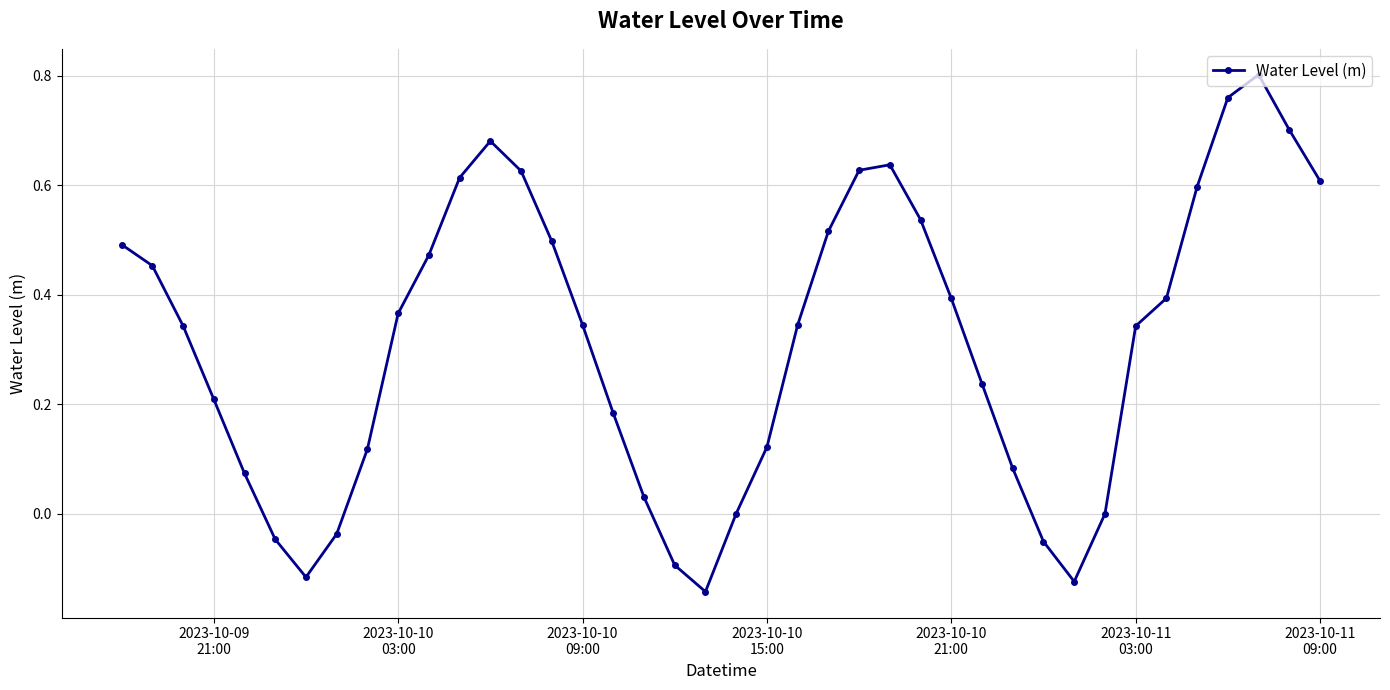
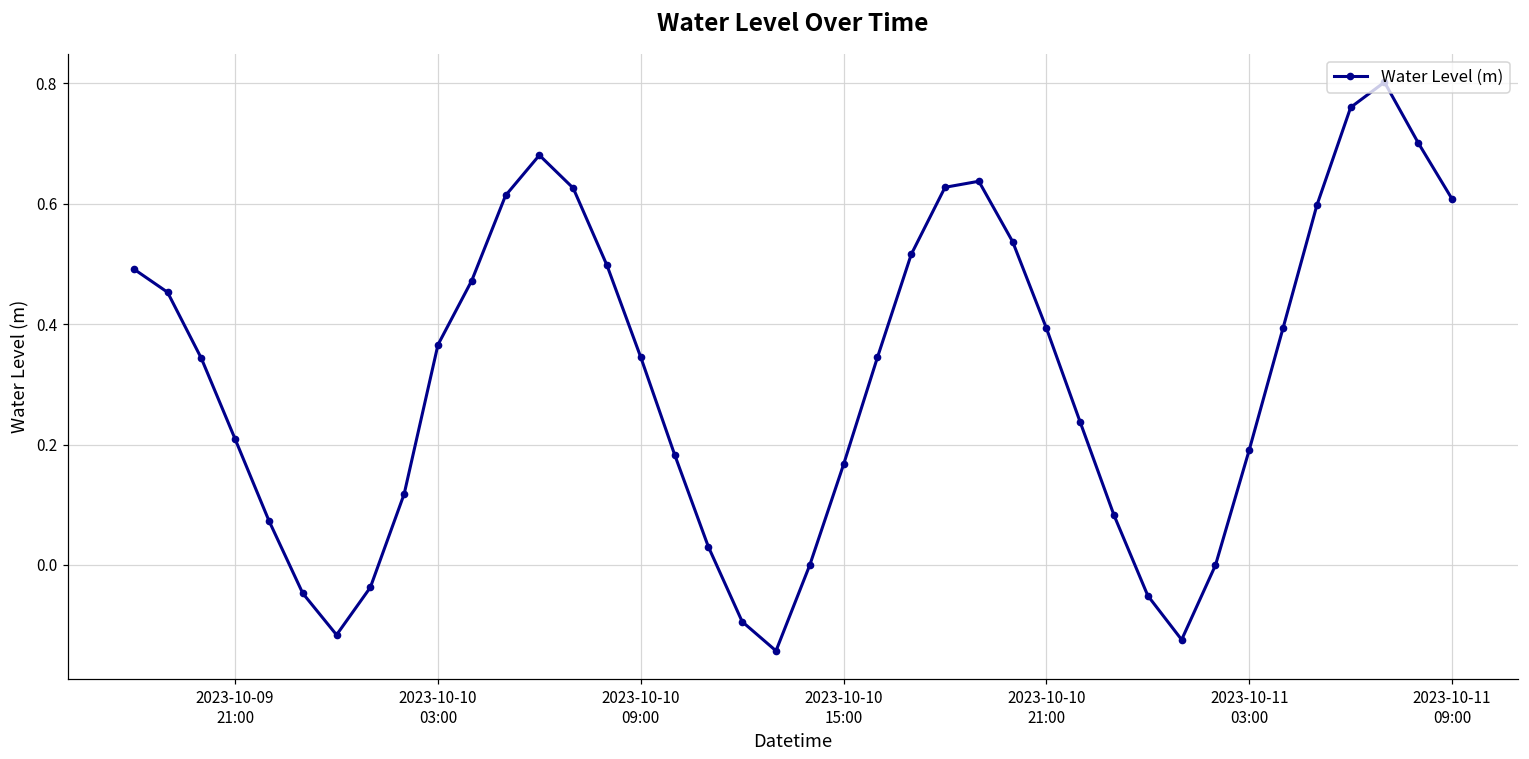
2023-10-10 15:00: 0.12 -> 0.17
2023-10-11 03:00: 0.34 -> 0.19
